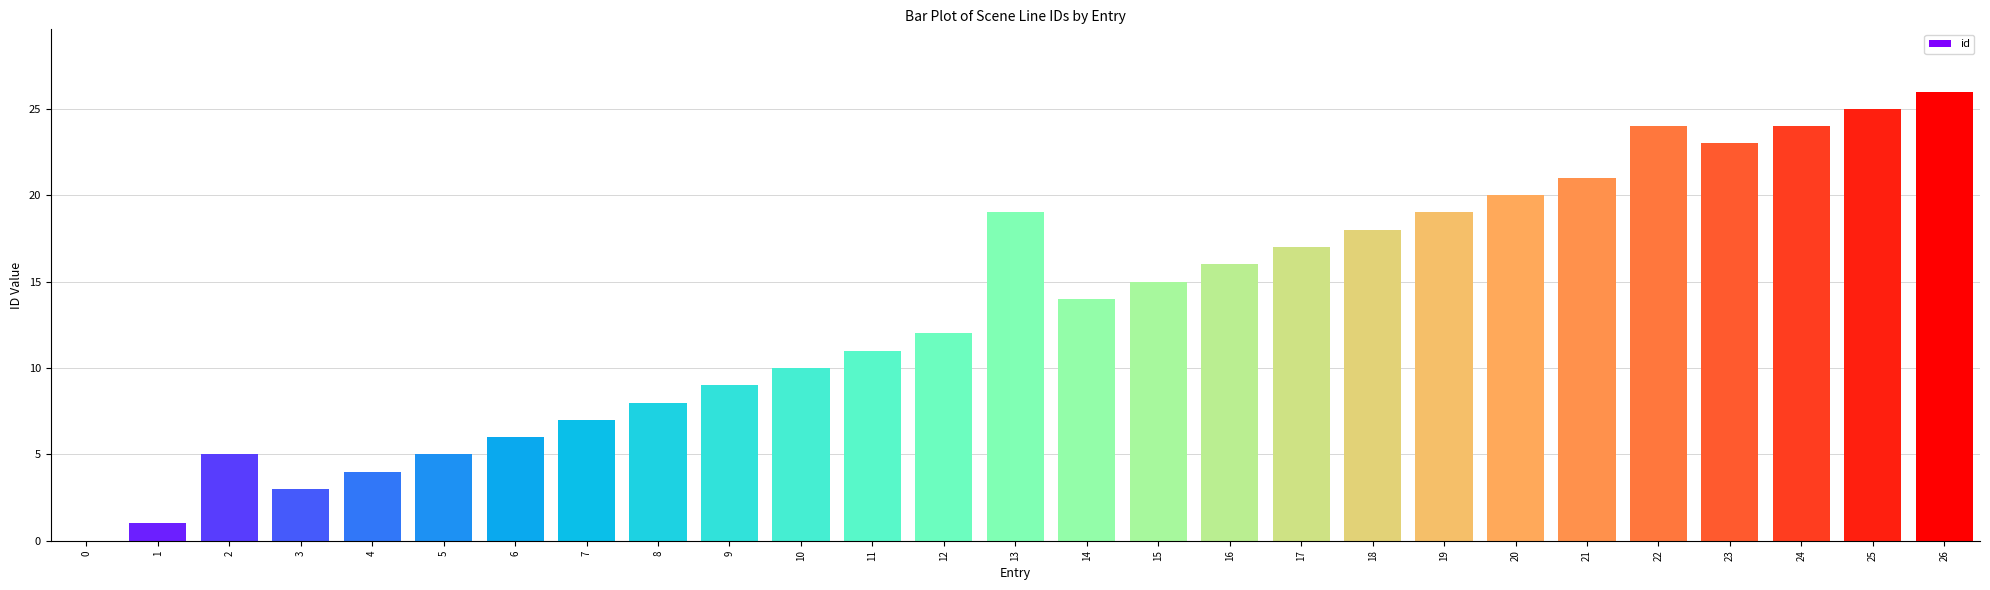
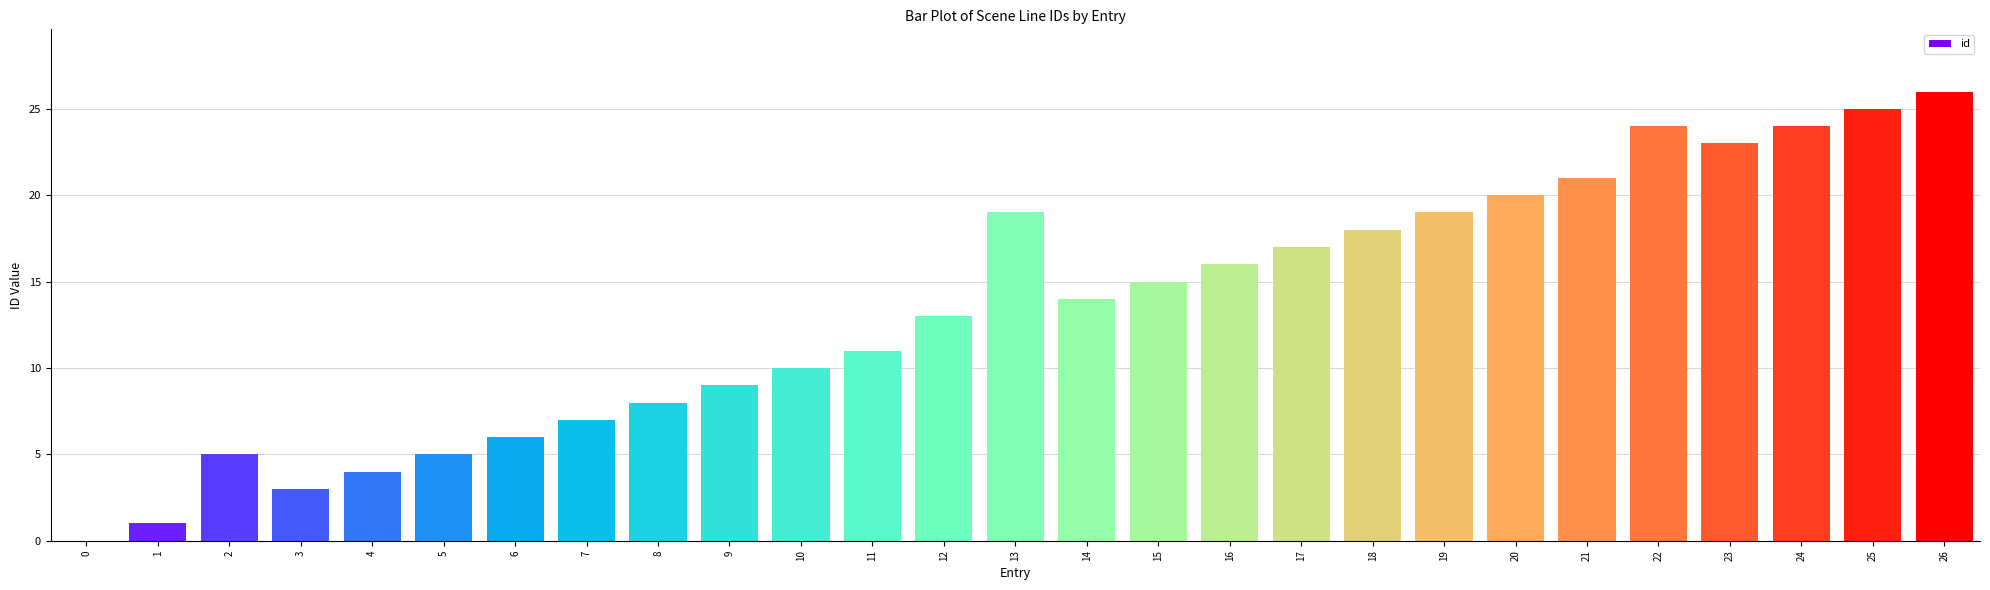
12: 12 -> 13
